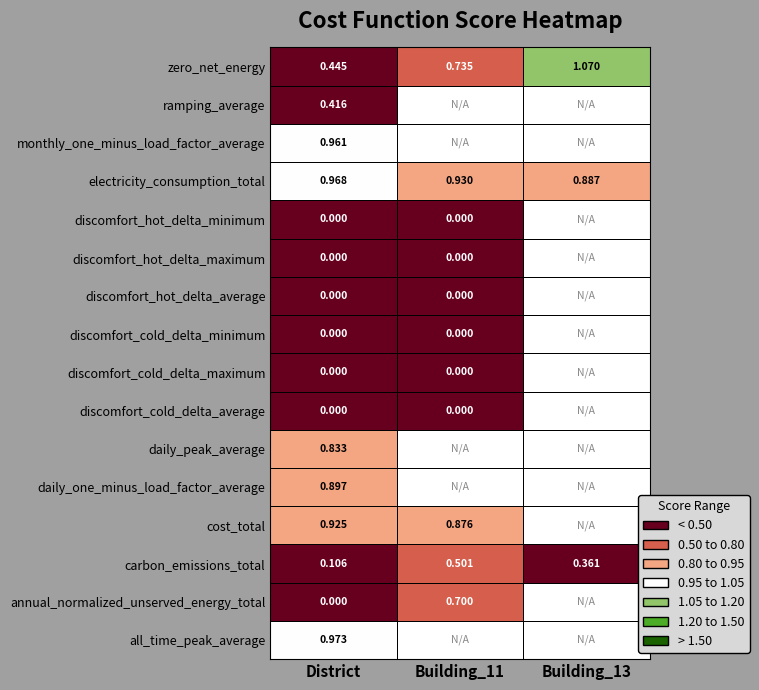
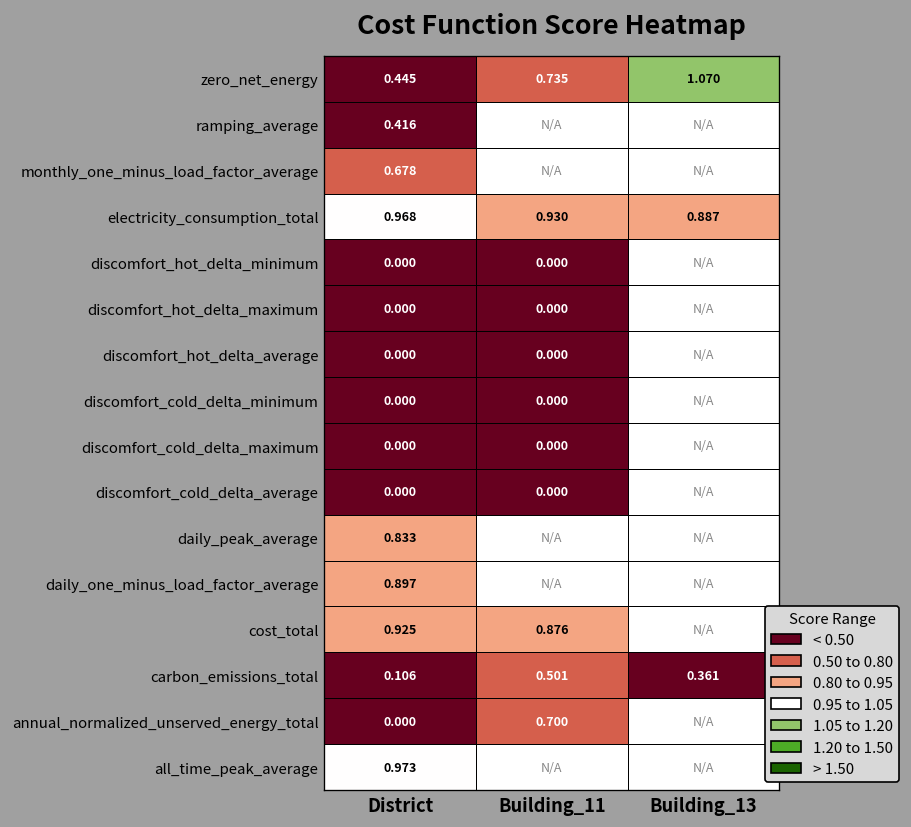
monthly_one_minus_load_factor_average, District: 0.961 -> 0.678
